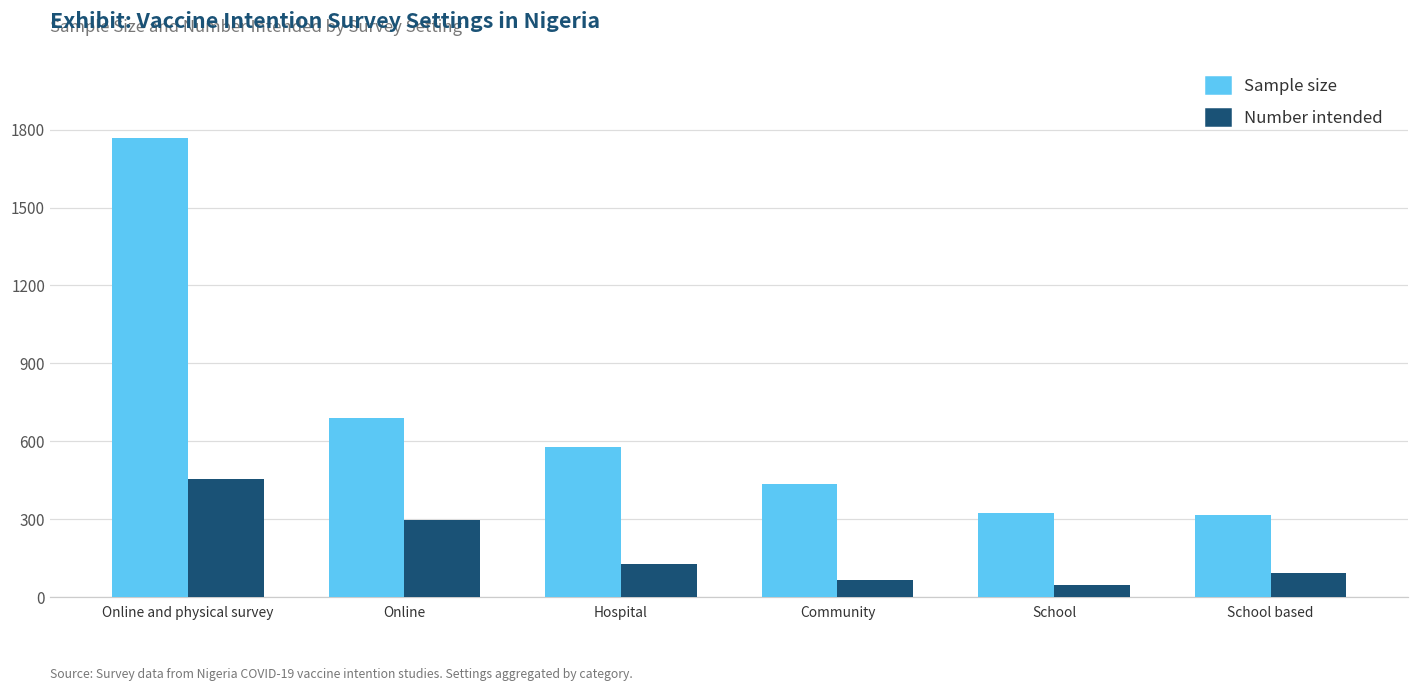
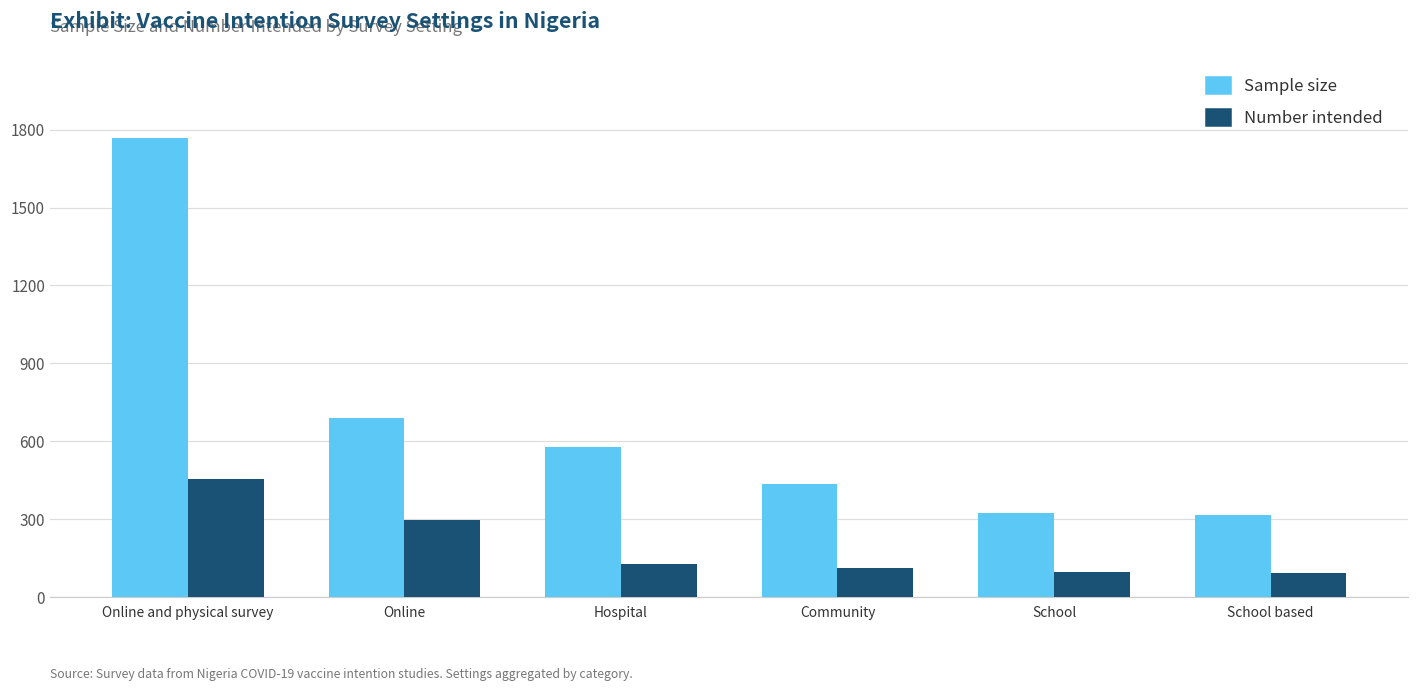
Number intended, Community: 70 -> 110
Number intended, School: 50 -> 100
